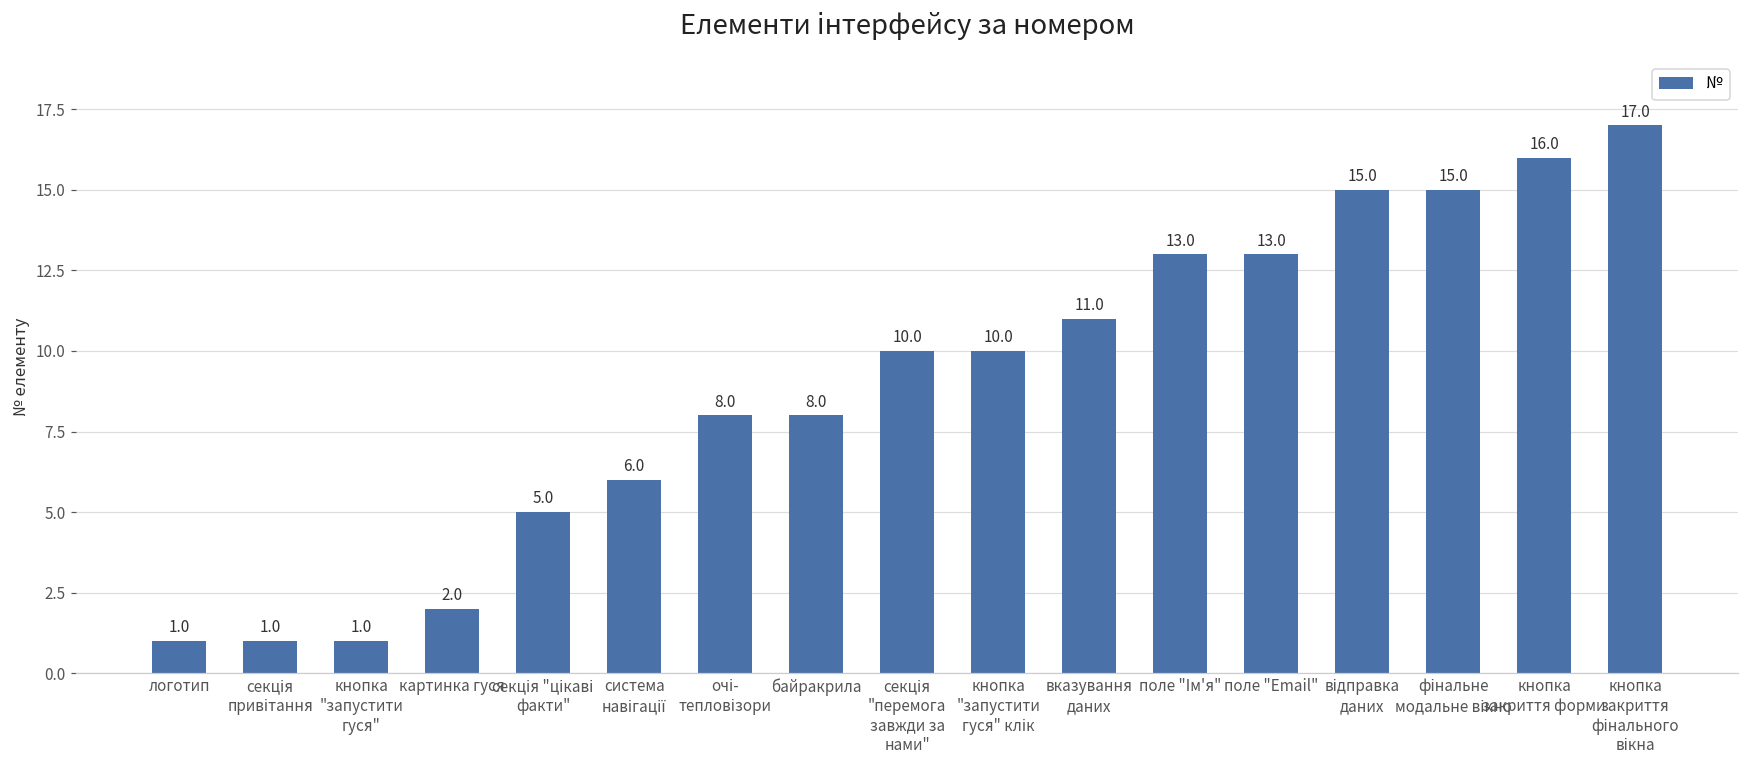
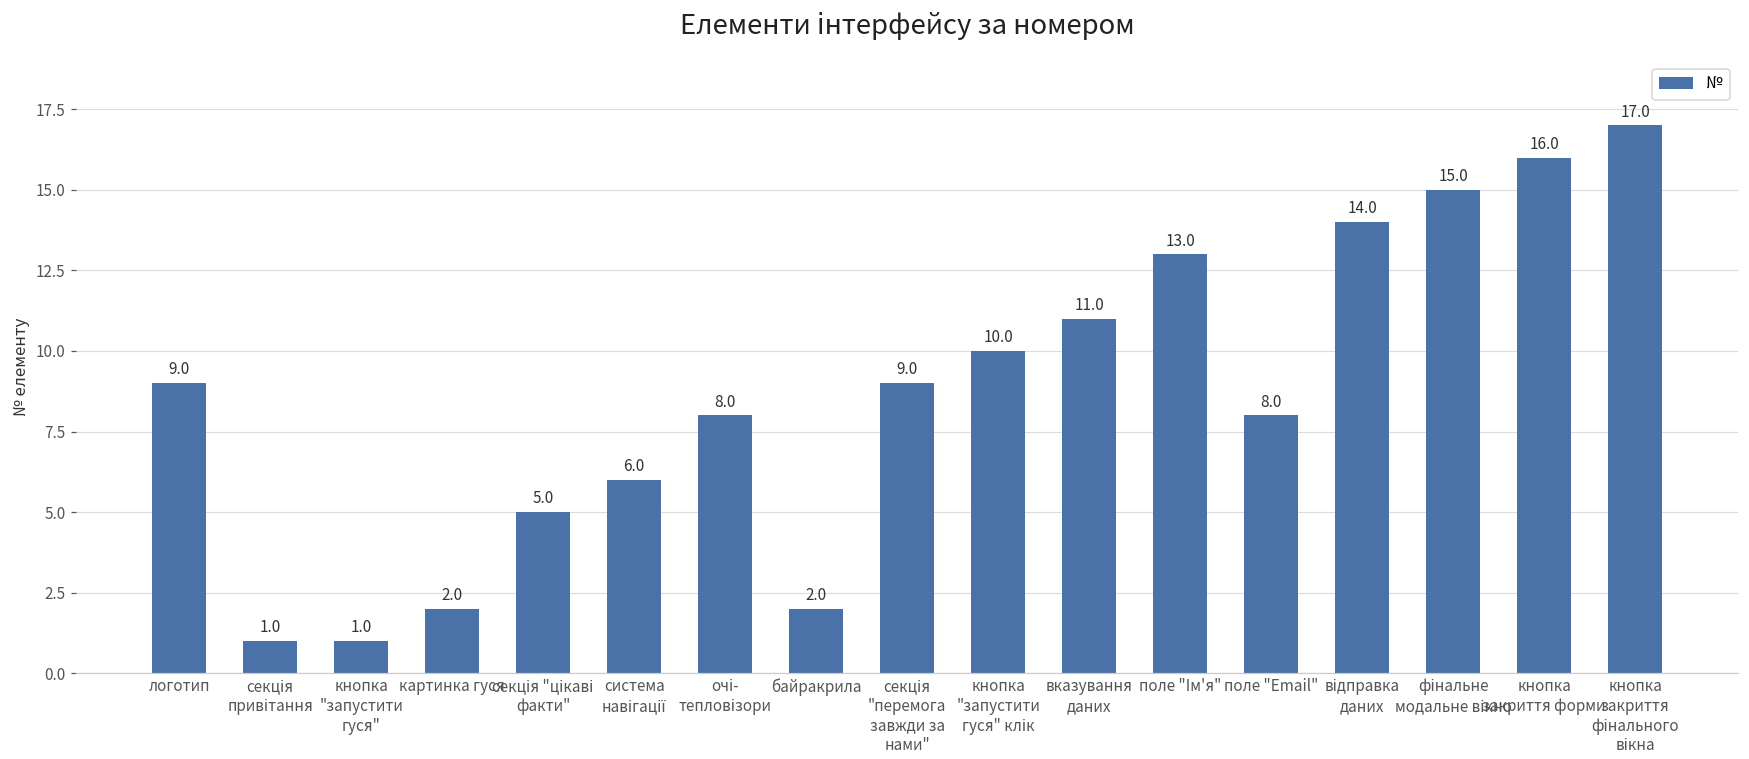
логотип: 1.0 -> 9.0
байракрила: 8.0 -> 2.0
секція "перемога завжди за нами": 10.0 -> 9.0
поле "Email": 13.0 -> 8.0
відправка даних: 15.0 -> 14.0
